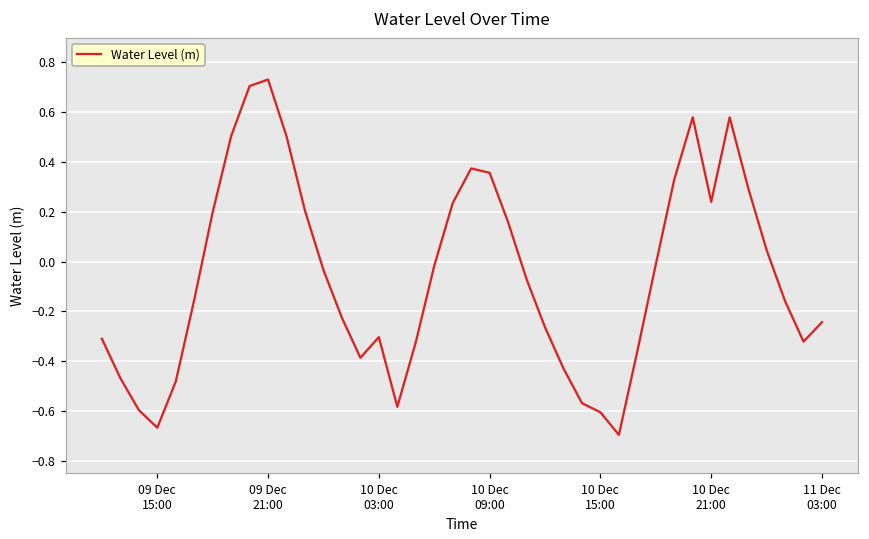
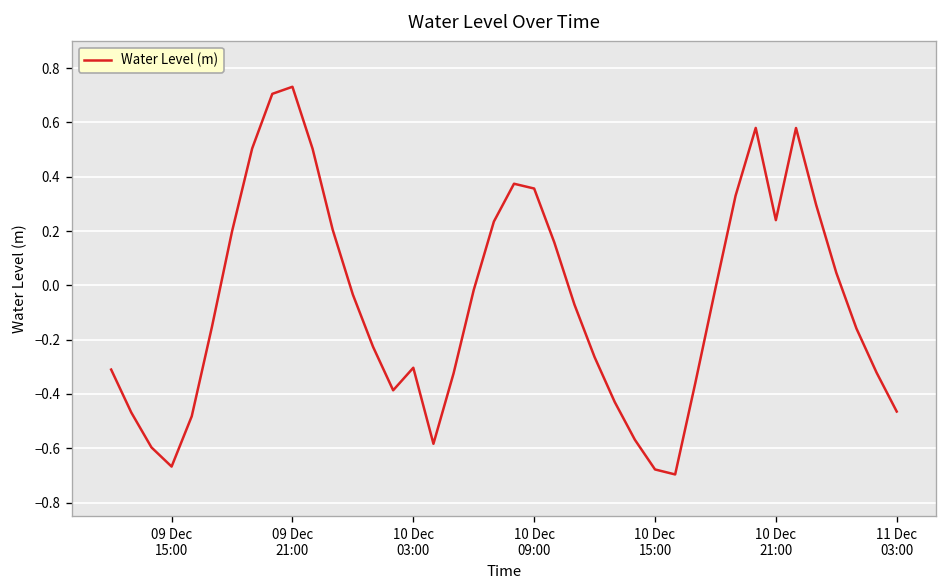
10 Dec 15:00: -0.61 -> -0.68
11 Dec 03:00: -0.24 -> -0.46
